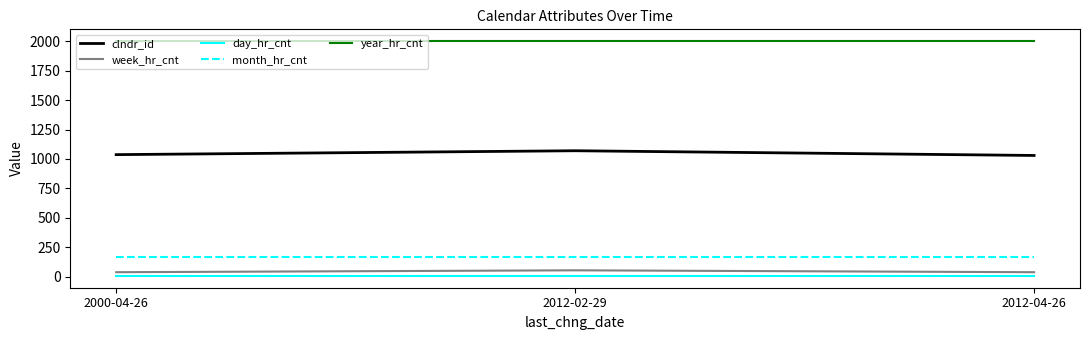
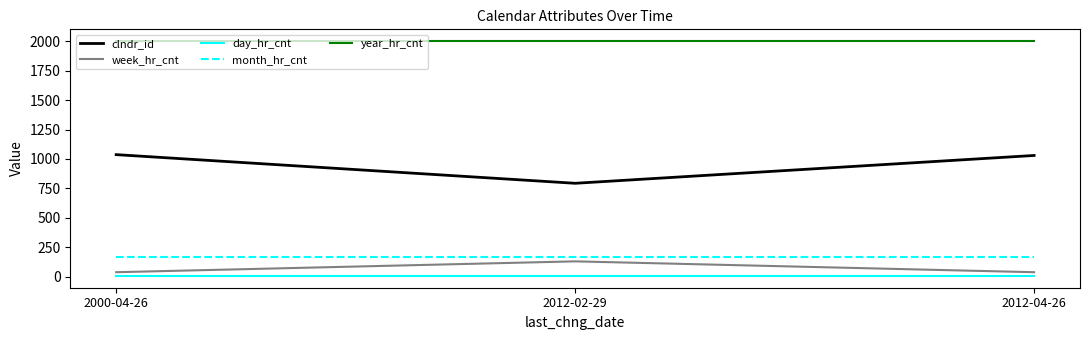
clndr_id, 2012-02-29: 1070 -> 790
week_hr_cnt, 2012-02-29: 60 -> 130
